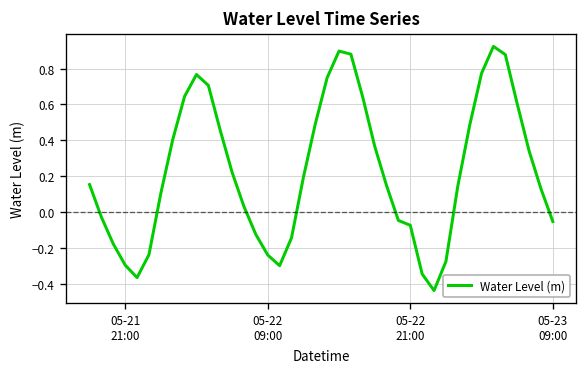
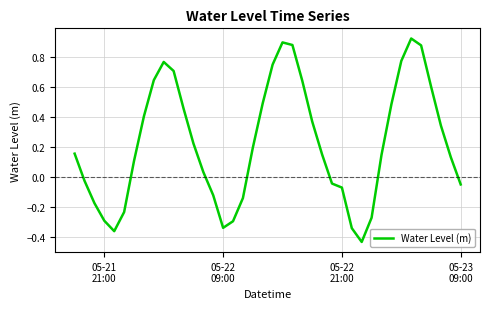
05-22 09:00: -0.24 -> -0.34
